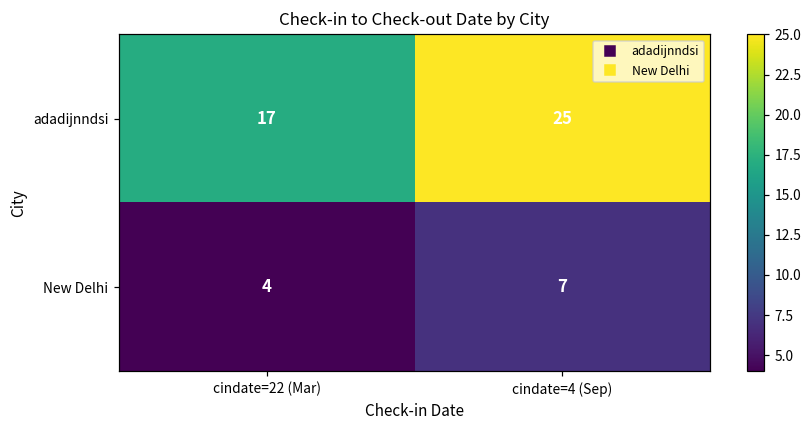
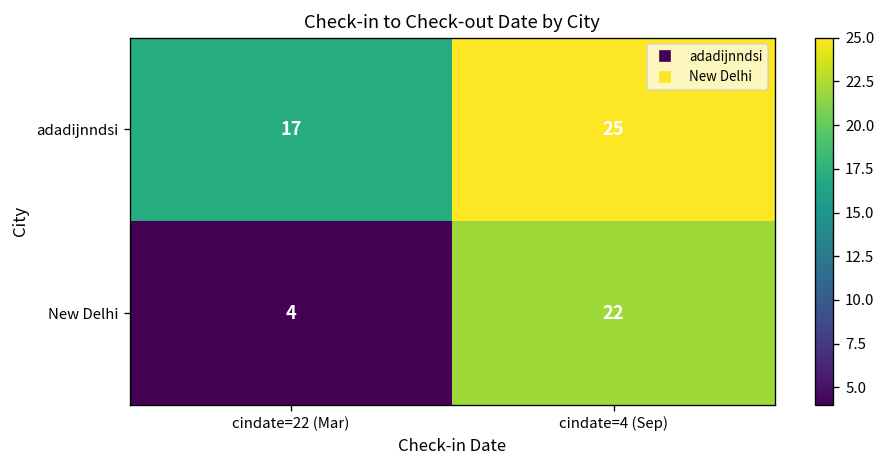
New Delhi, cindate=4 (Sep): 7 -> 22
